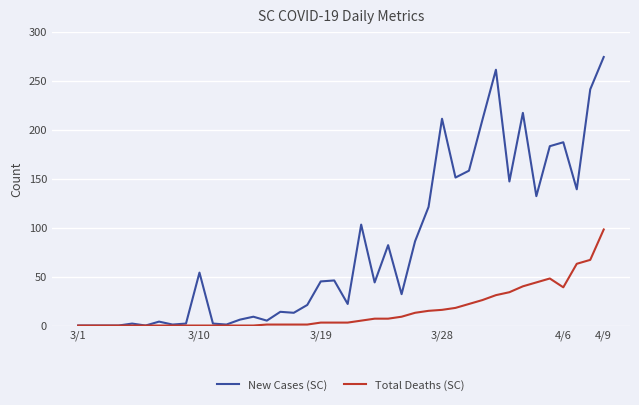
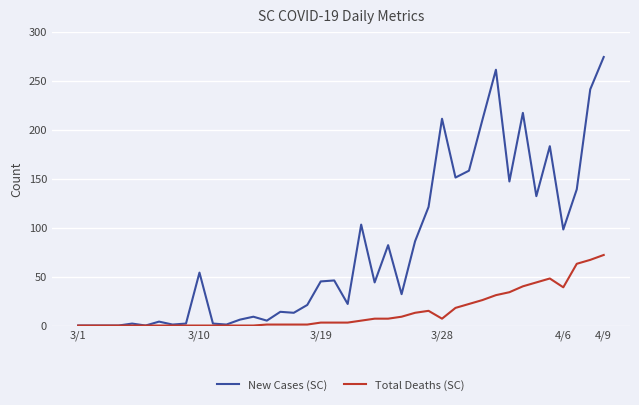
Total Deaths (SC), 3/28: 20 -> 10
New Cases (SC), 4/6: 190 -> 100
Total Deaths (SC), 4/9: 100 -> 70
